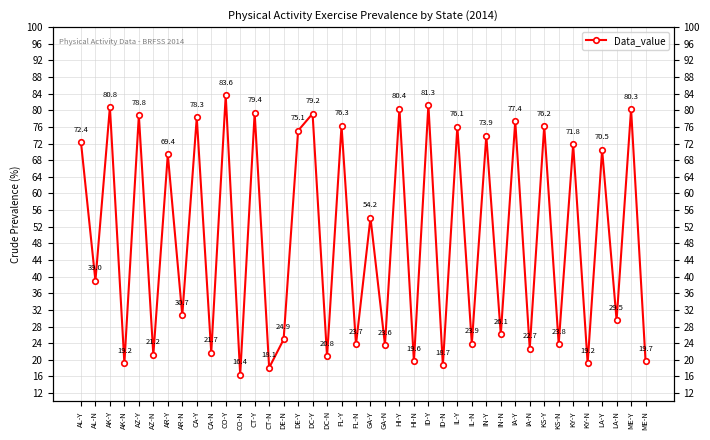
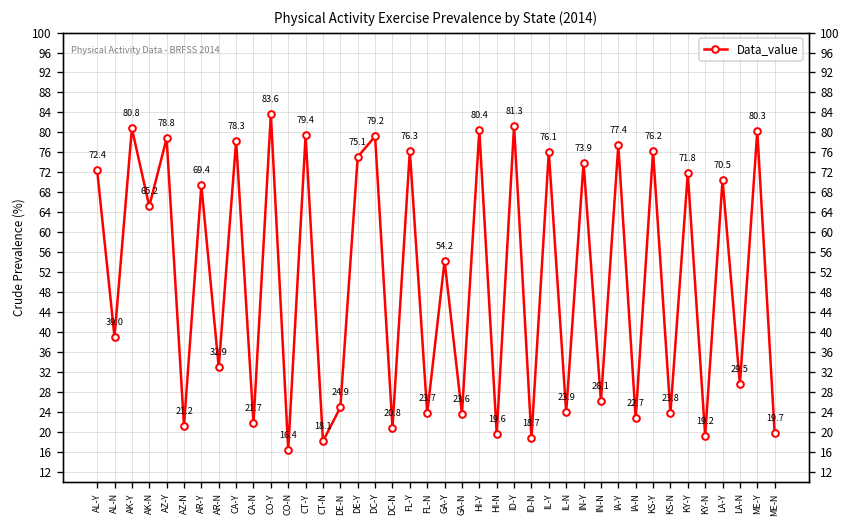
AK-N: 19.2 -> 65.2
AR-N: 30.7 -> 32.9
